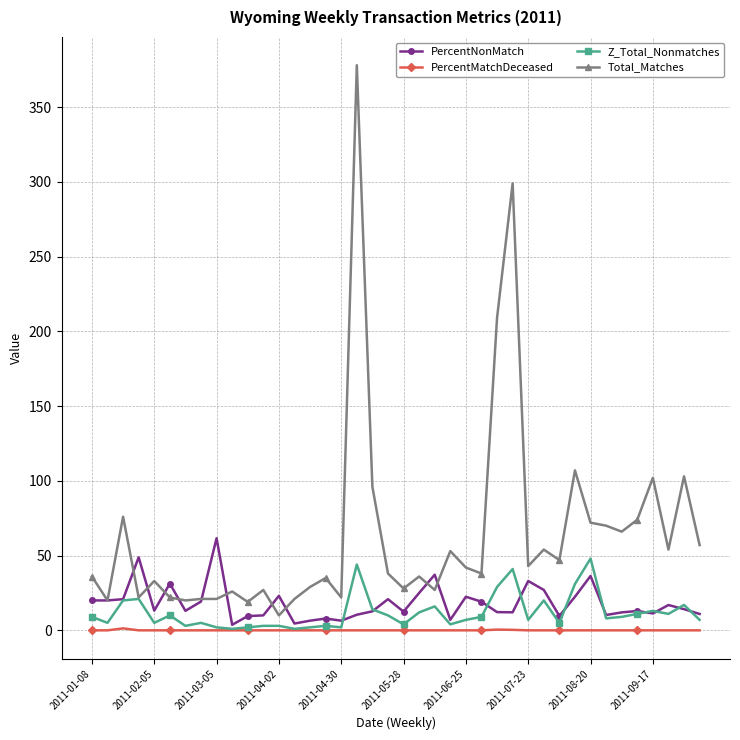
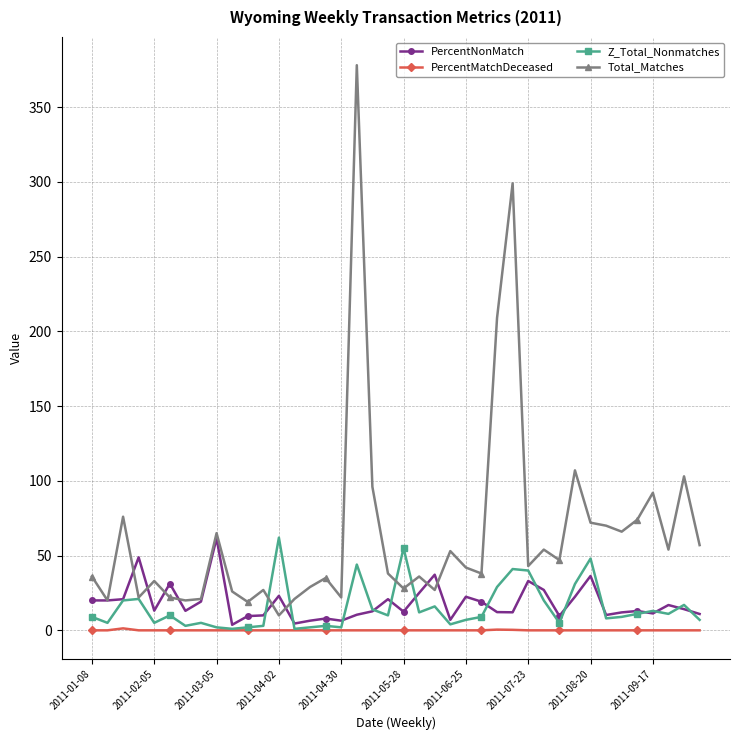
Total_Matches, 2011-03-05: 21 -> 65
Z_Total_Nonmatches, 2011-04-02: 3 -> 62
Z_Total_Nonmatches, 2011-05-28: 4 -> 55
Z_Total_Nonmatches, 2011-07-23: 7 -> 40
Total_Matches, 2011-09-17: 102 -> 92
